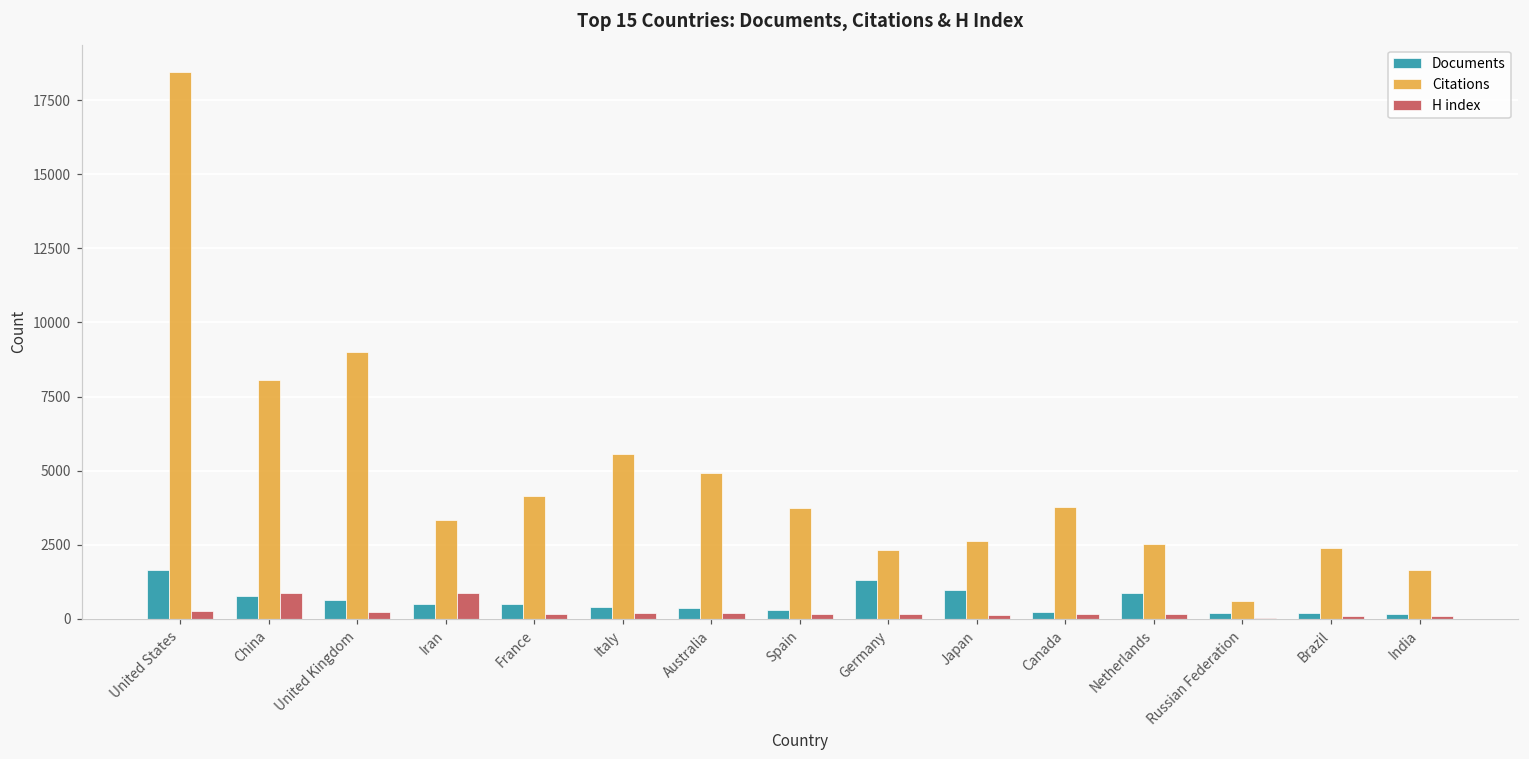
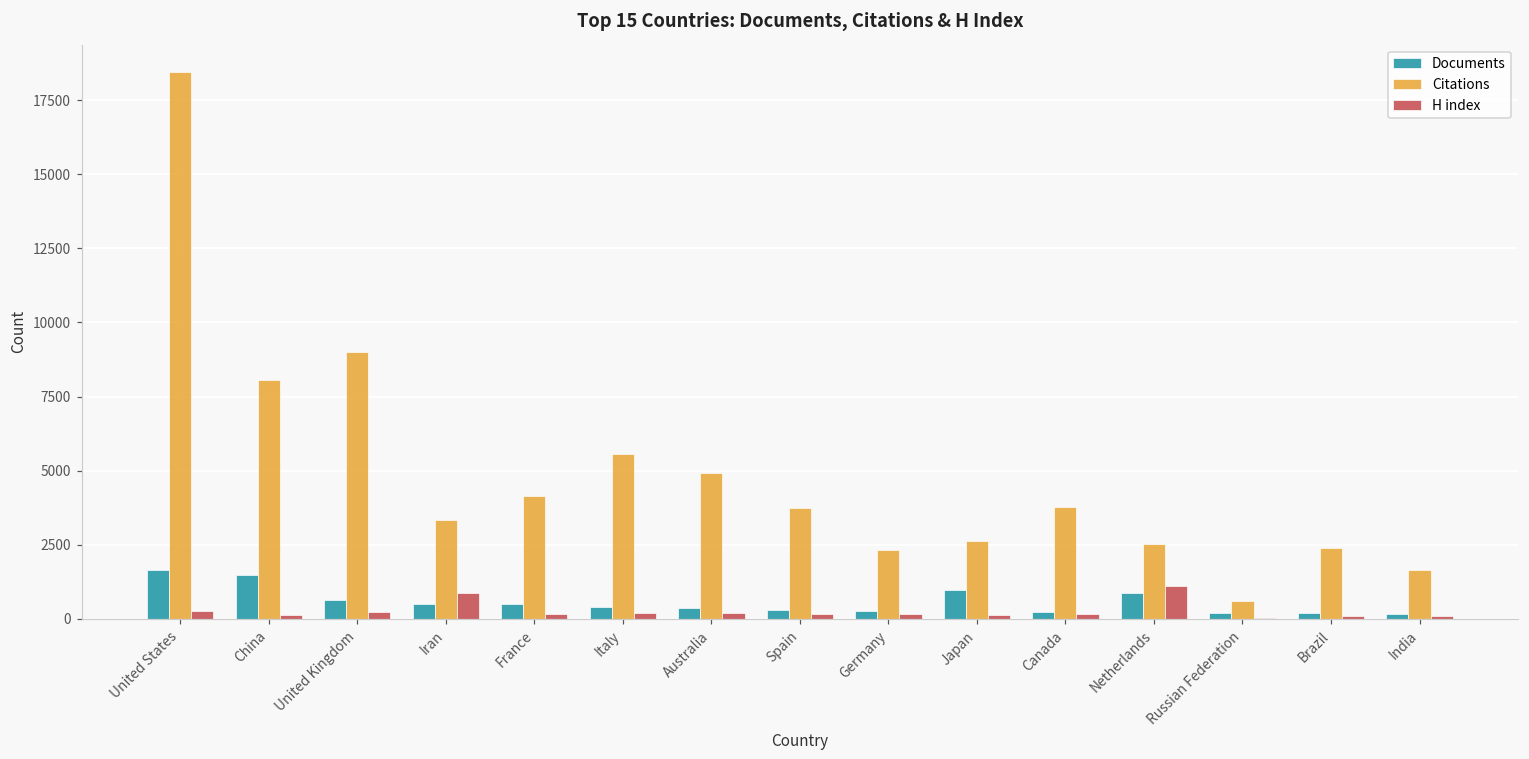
Documents, China: 800 -> 1500
H index, China: 900 -> 100
Documents, Germany: 1300 -> 300
H index, Netherlands: 200 -> 1100
